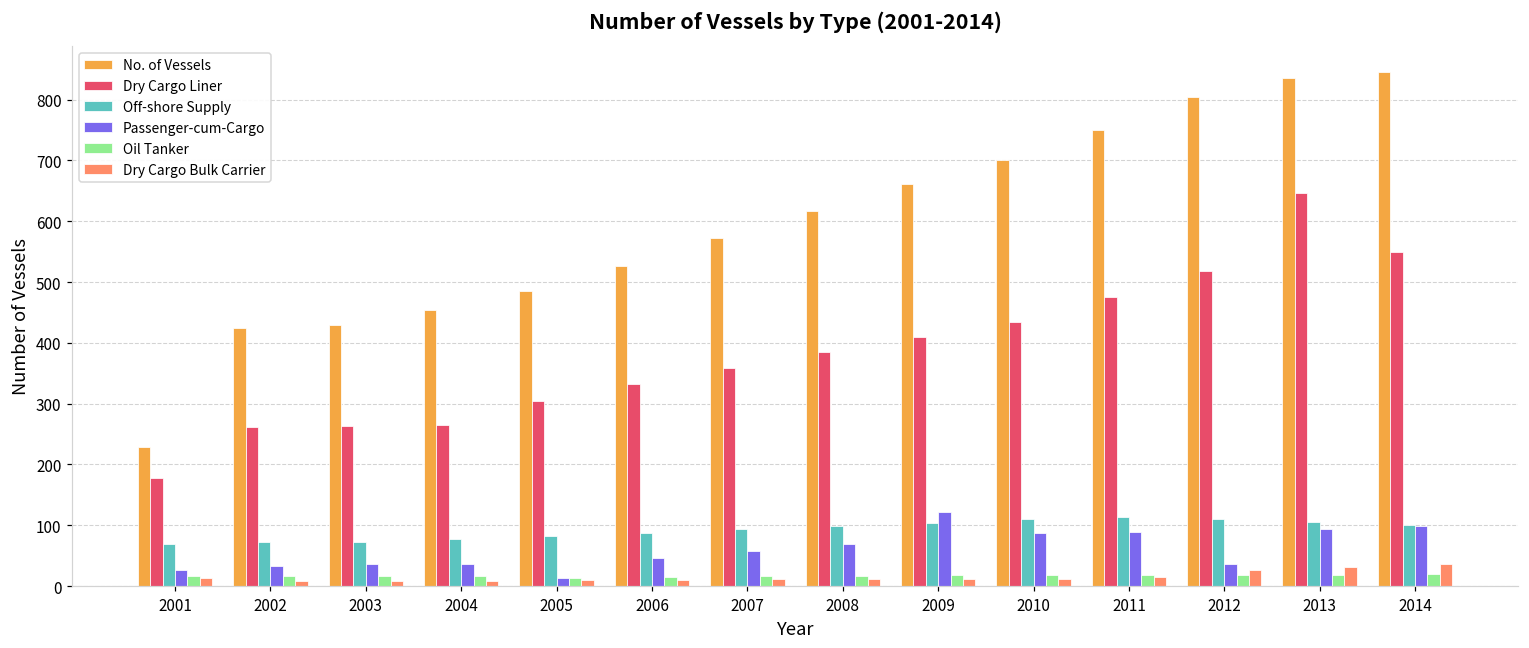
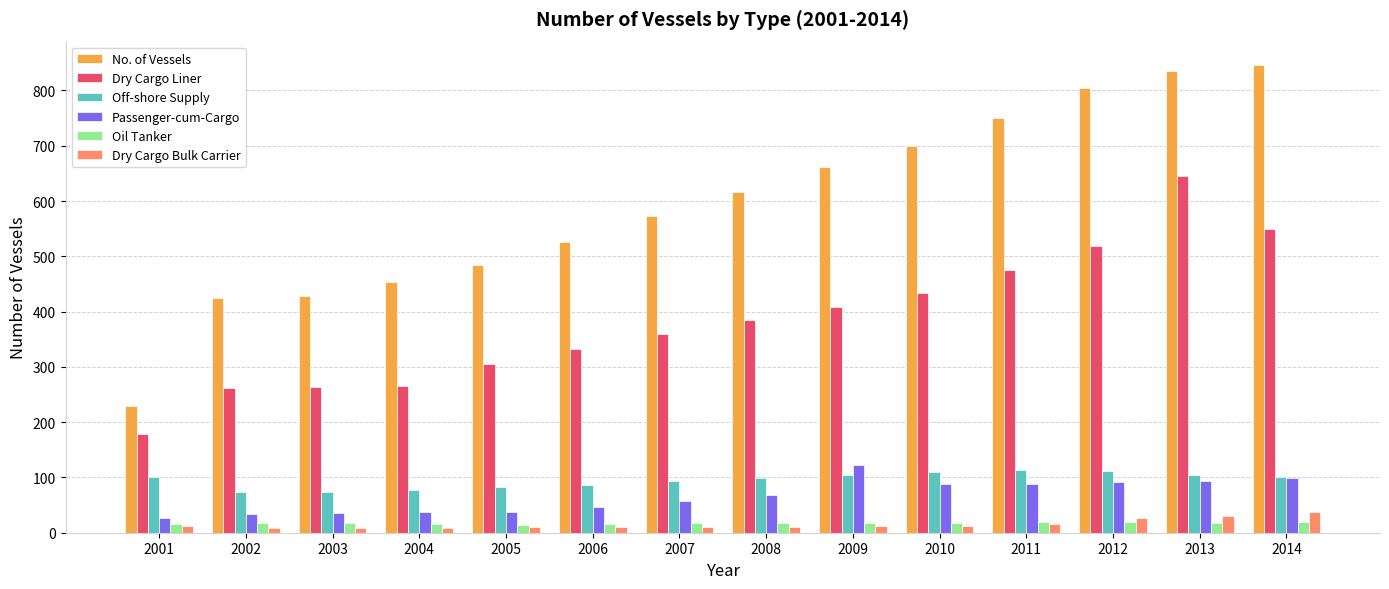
Off-shore Supply, 2001: 70 -> 100
Passenger-cum-Cargo, 2005: 10 -> 40
Passenger-cum-Cargo, 2012: 40 -> 90
